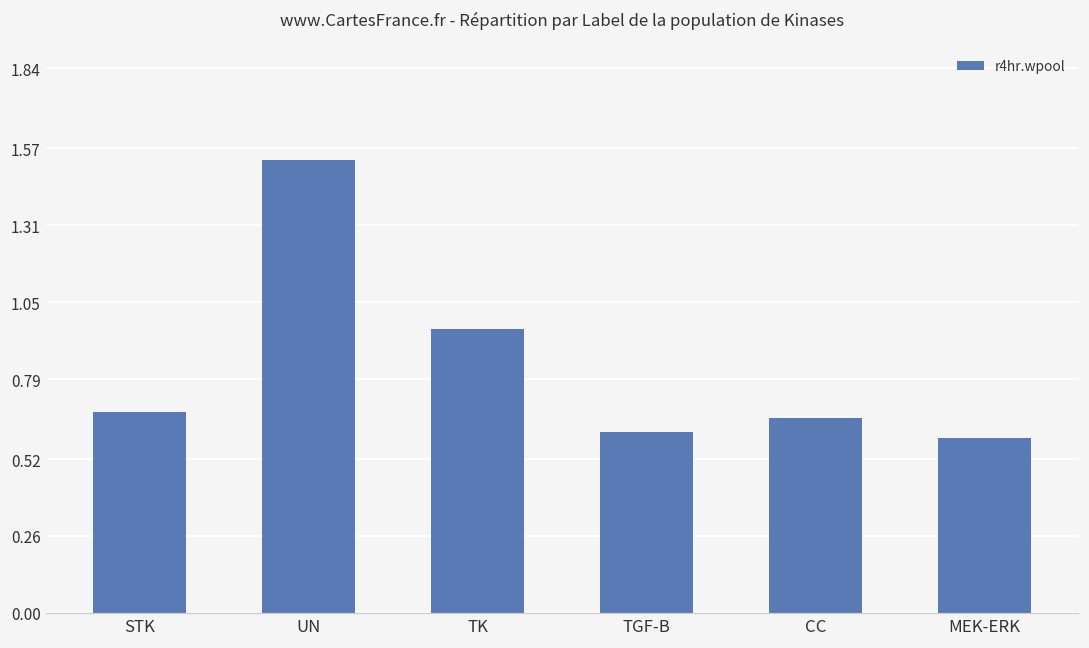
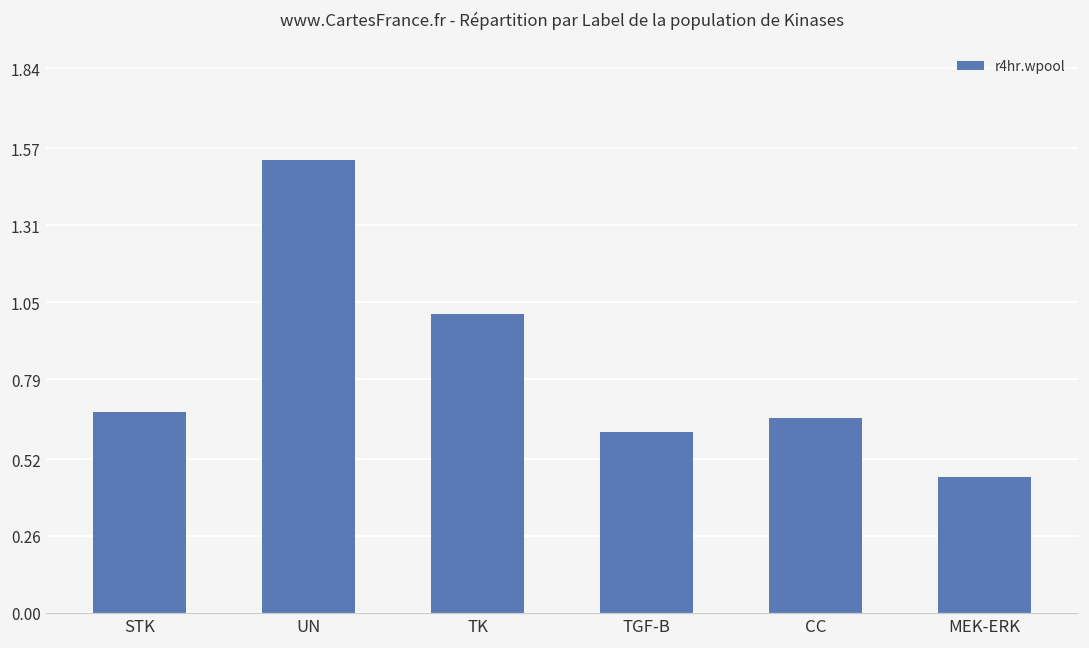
TK: 0.96 -> 1.01
MEK-ERK: 0.59 -> 0.46
